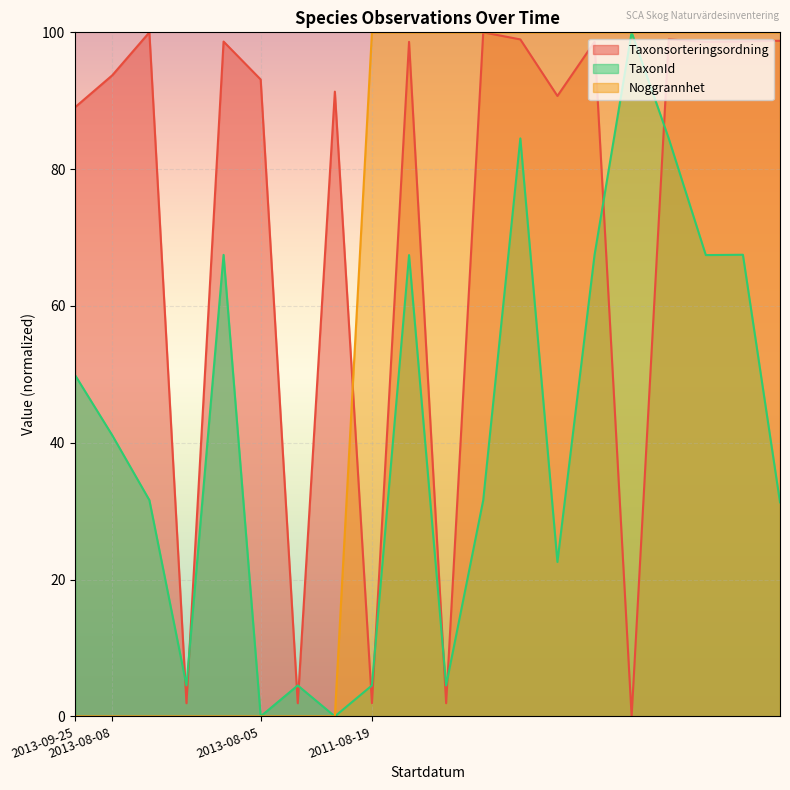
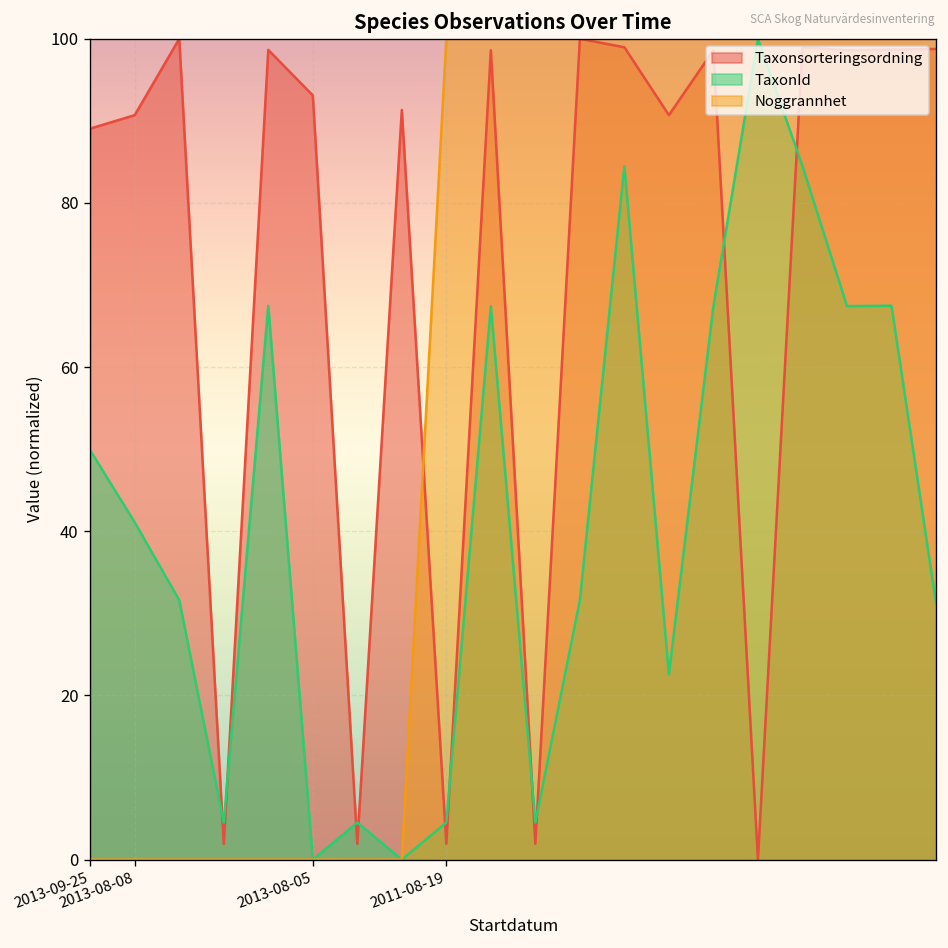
Taxonsorteringsordning, 2013-08-08: 94 -> 91
